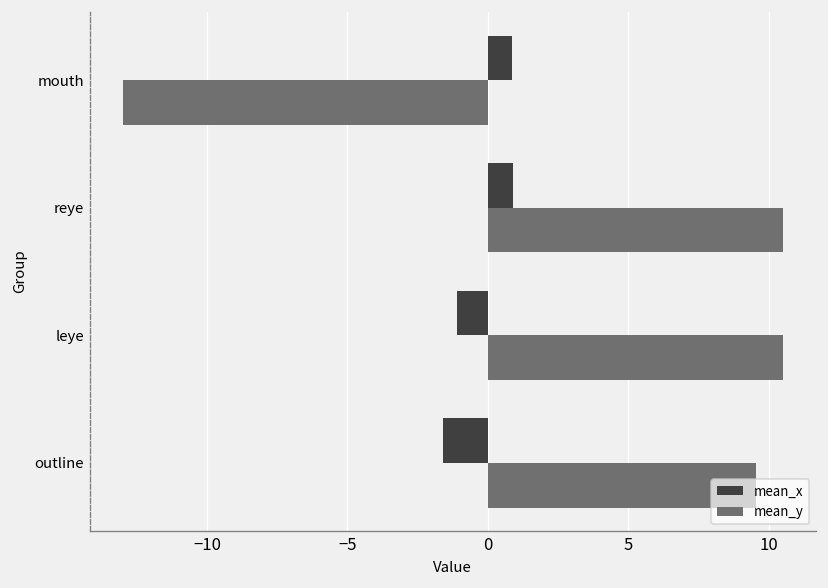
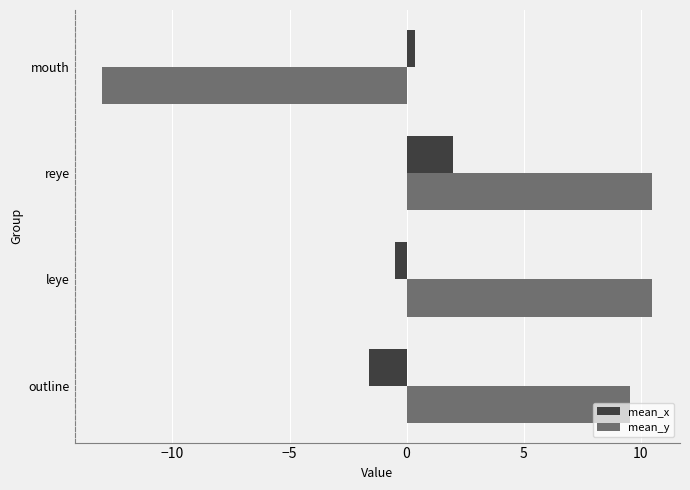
mean_x, mouth: 0.9 -> 0.3
mean_x, reye: 0.9 -> 2.0
mean_x, leye: -1.1 -> -0.5
